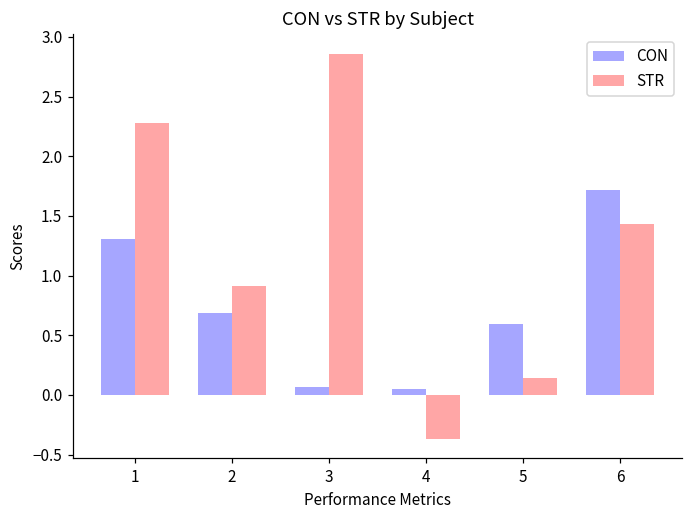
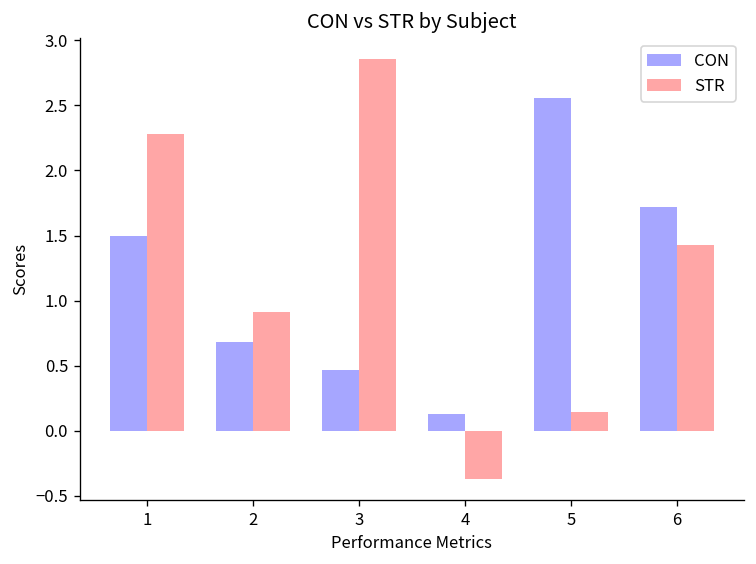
CON, 1: 1.31 -> 1.50
CON, 3: 0.07 -> 0.46
CON, 4: 0.05 -> 0.13
CON, 5: 0.59 -> 2.56
